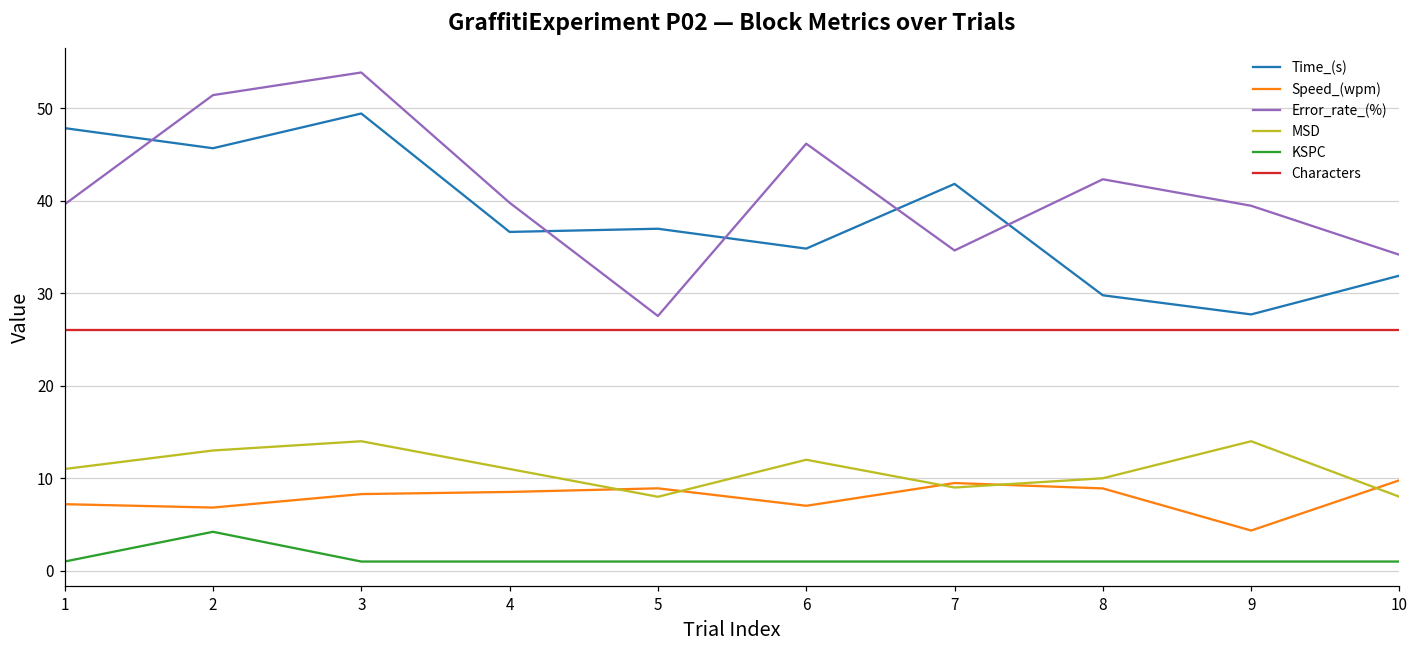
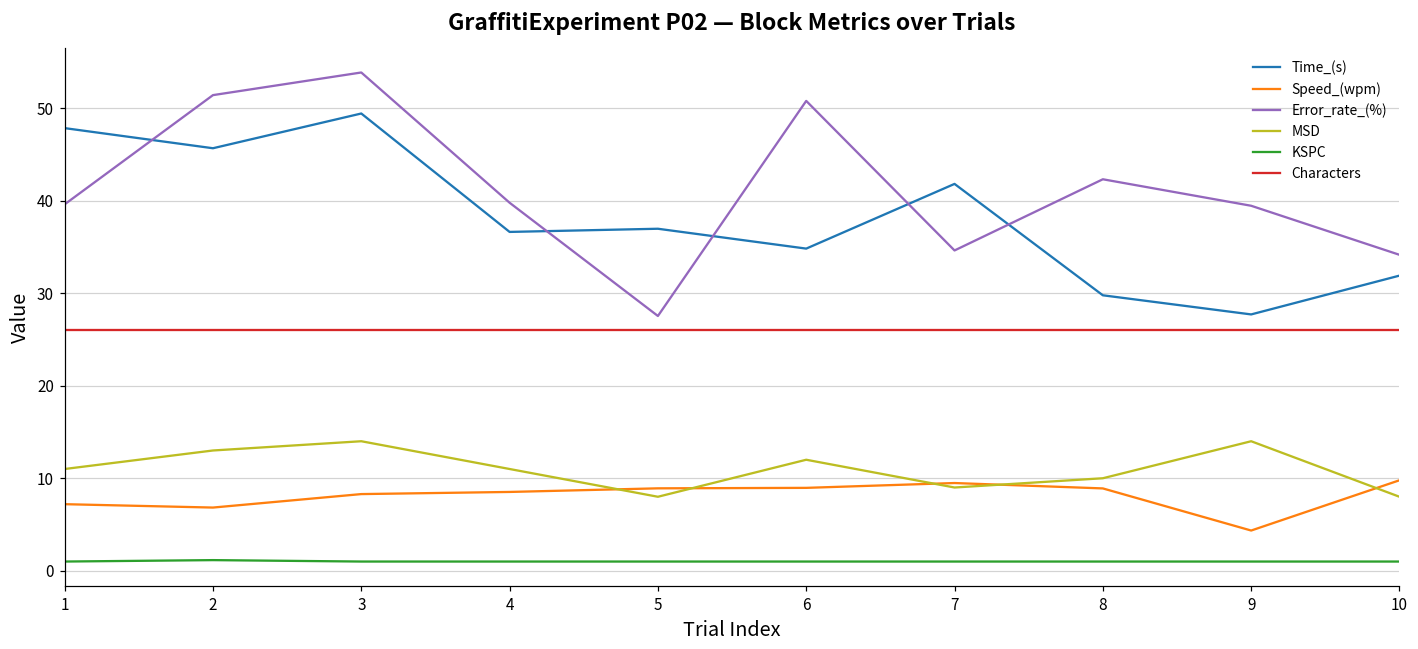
KSPC, 2: 4 -> 1
Speed_(wpm), 6: 7 -> 9
Error_rate_(%), 6: 46 -> 51
